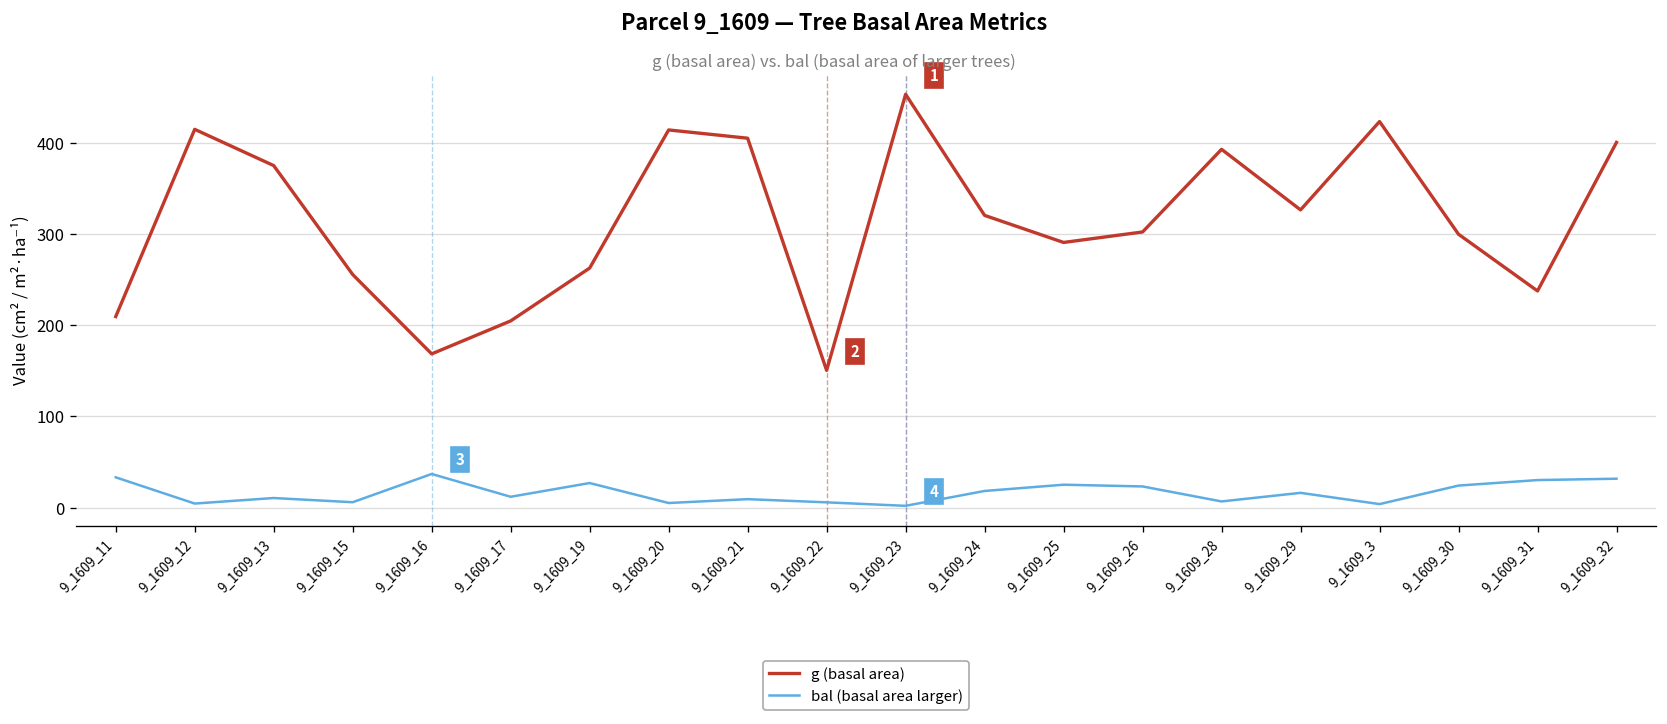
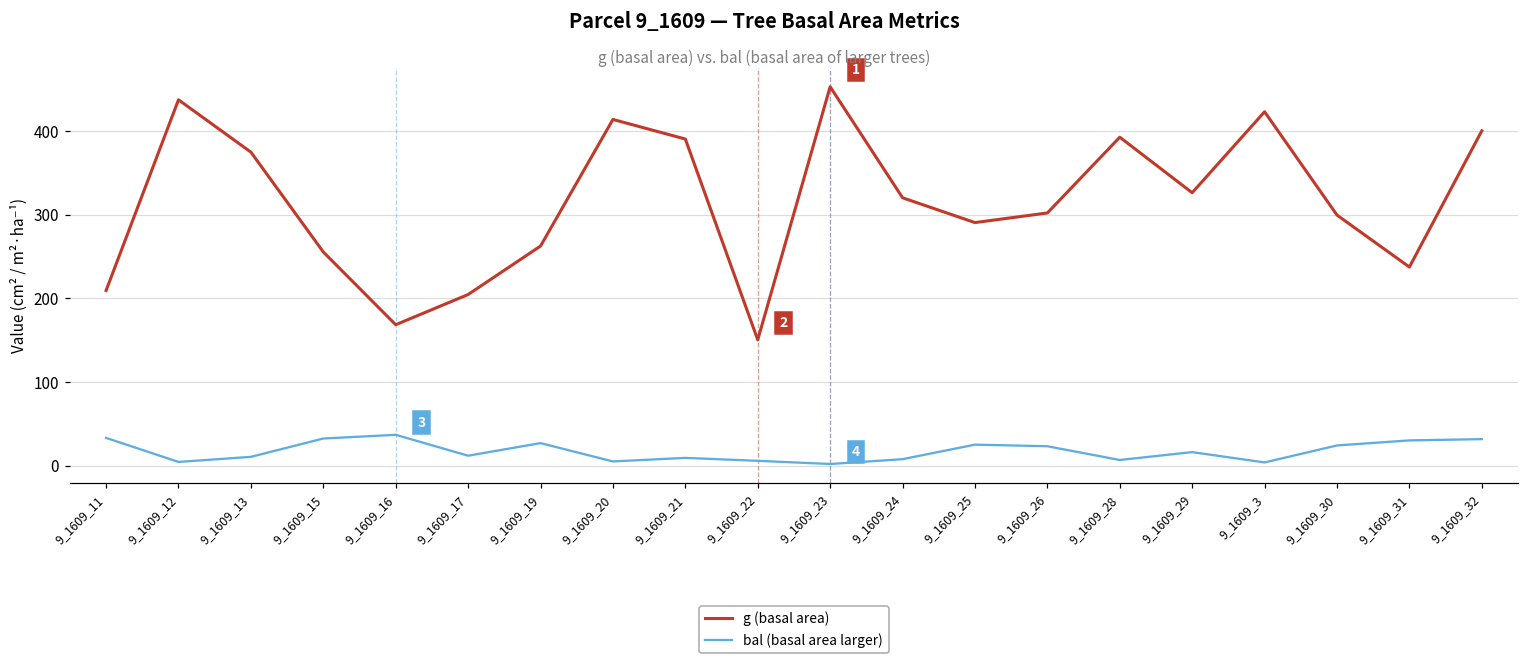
g (basal area), 9_1609_12: 410 -> 440
bal (basal area larger), 9_1609_15: 10 -> 30
g (basal area), 9_1609_21: 400 -> 390
bal (basal area larger), 9_1609_24: 20 -> 10
